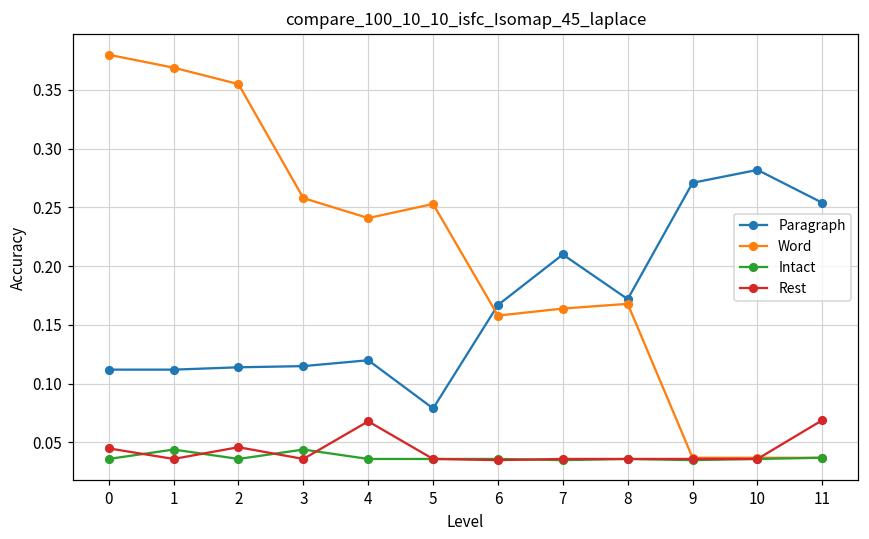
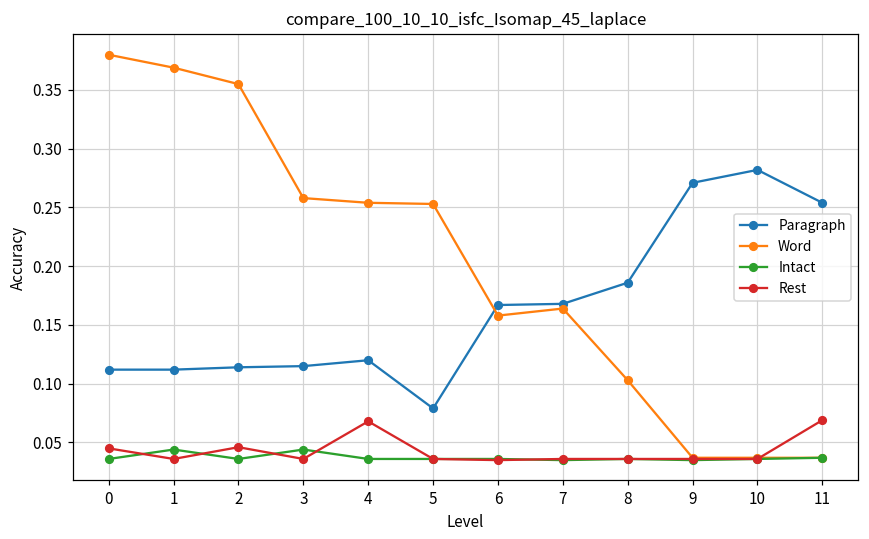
Word, 4: 0.241 -> 0.254
Paragraph, 7: 0.210 -> 0.168
Paragraph, 8: 0.172 -> 0.186
Word, 8: 0.168 -> 0.103
